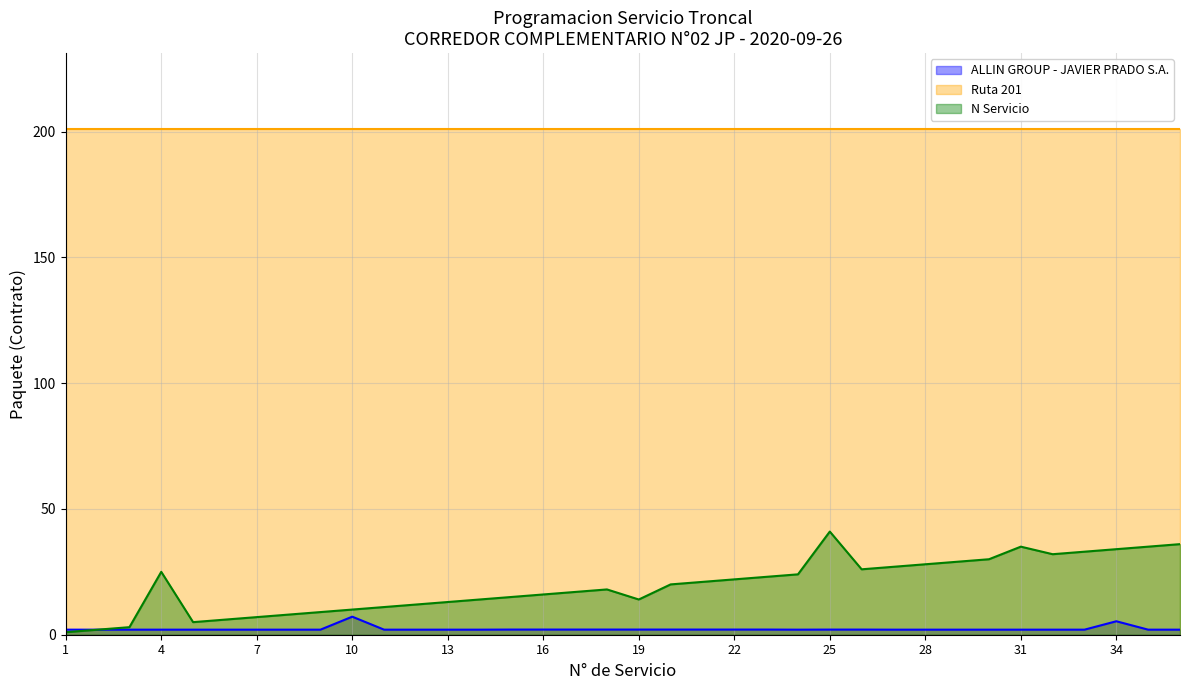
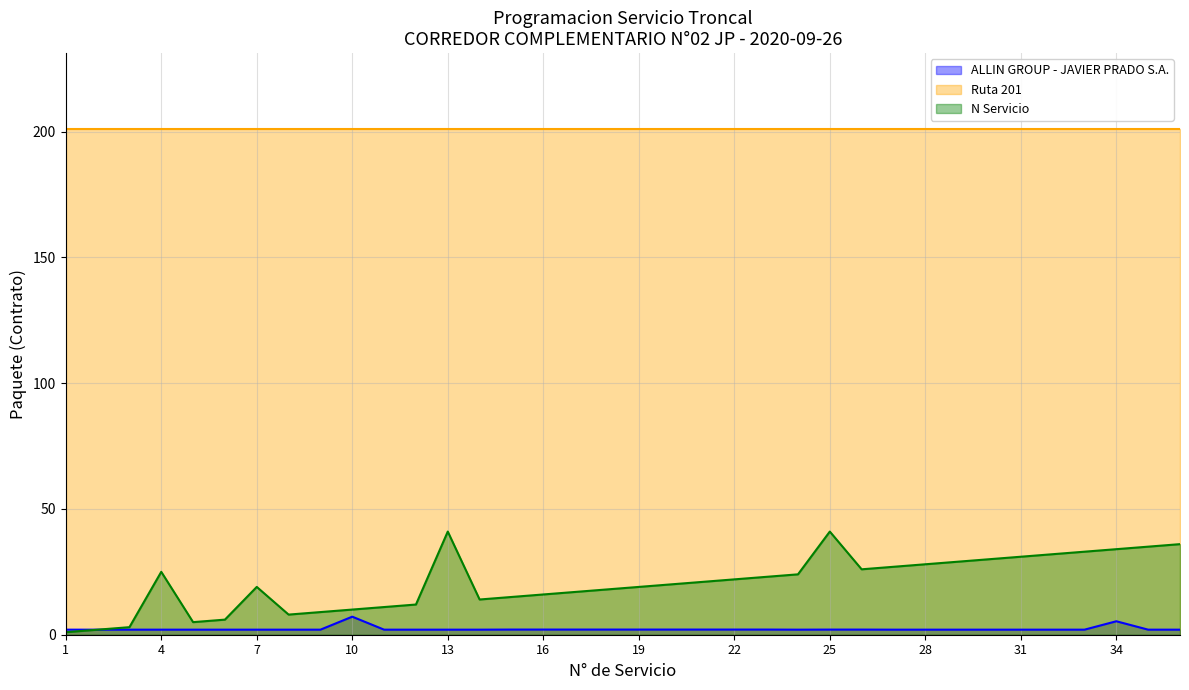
N Servicio, 7: 7 -> 19
N Servicio, 13: 13 -> 41
N Servicio, 19: 14 -> 19
N Servicio, 31: 35 -> 31
